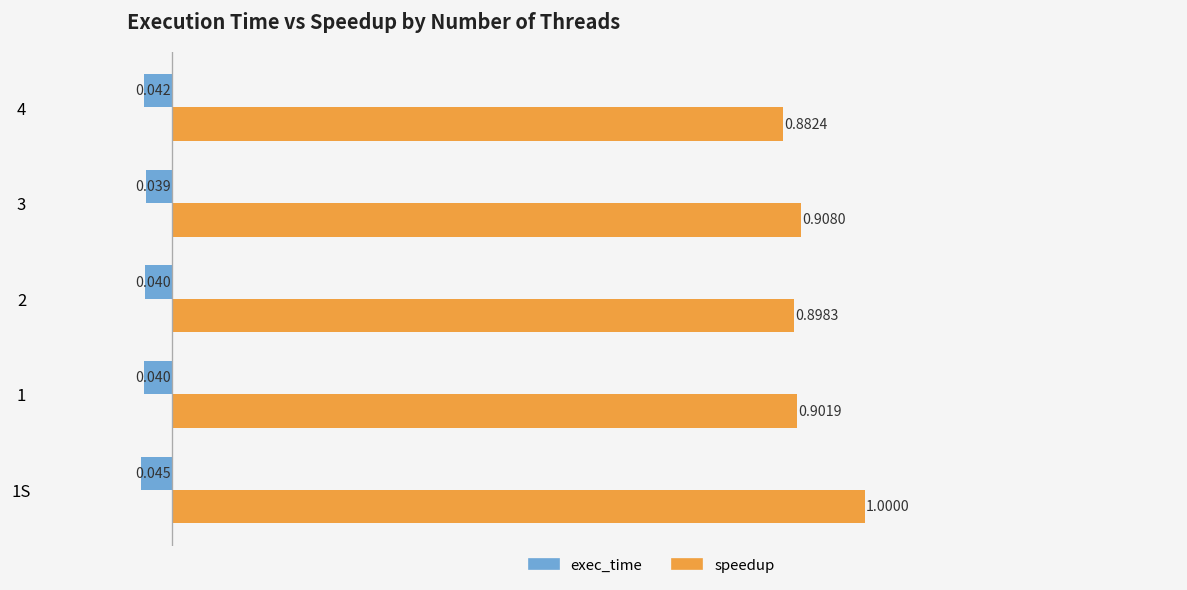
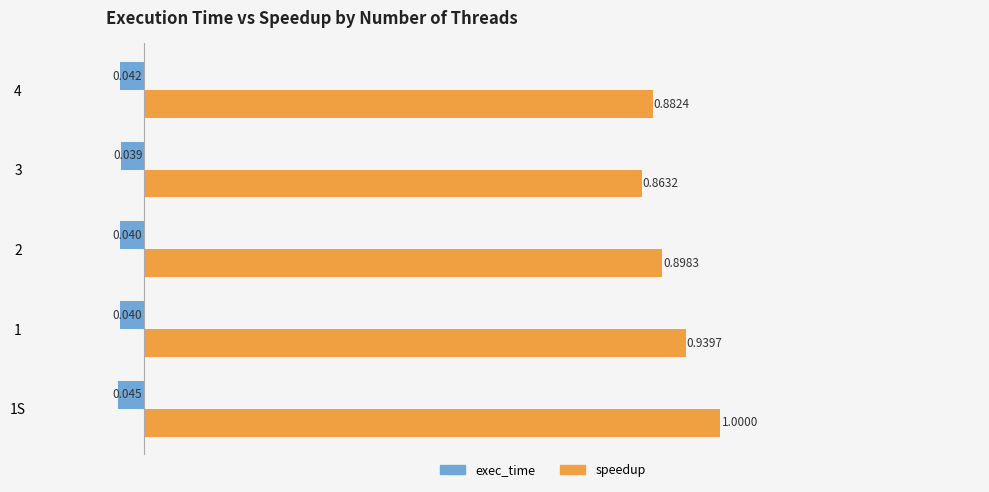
speedup, 3: 0.9080 -> 0.8632
speedup, 1: 0.9019 -> 0.9397
